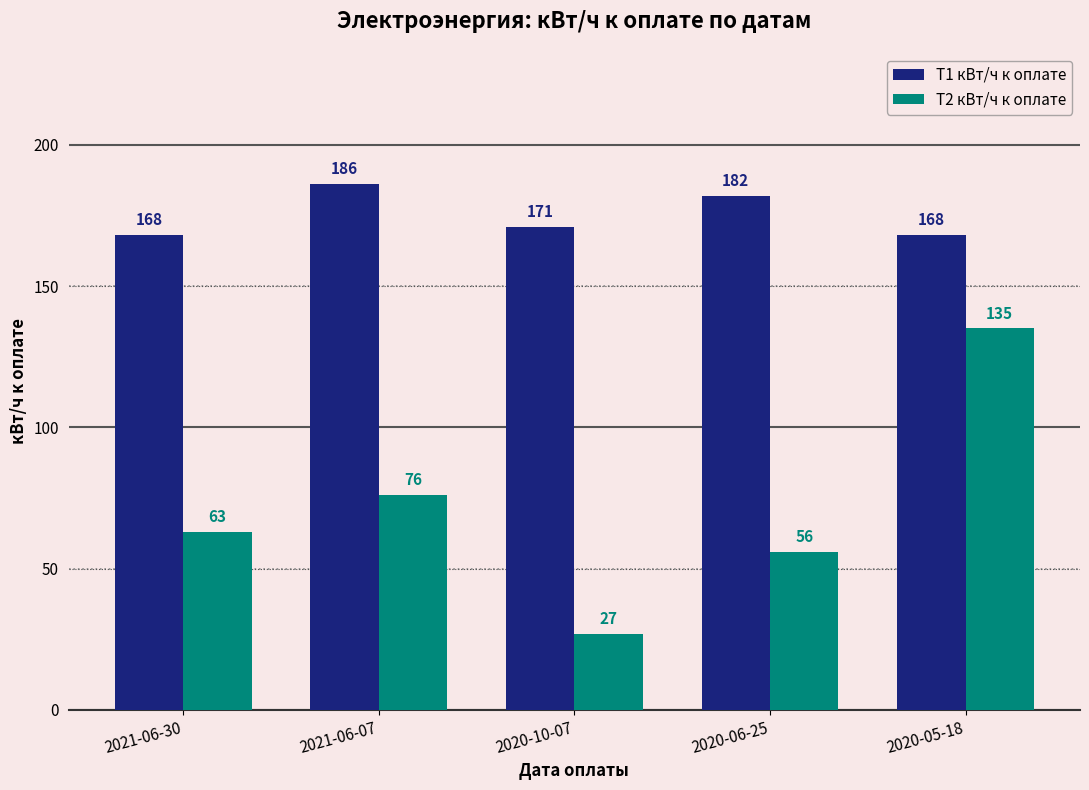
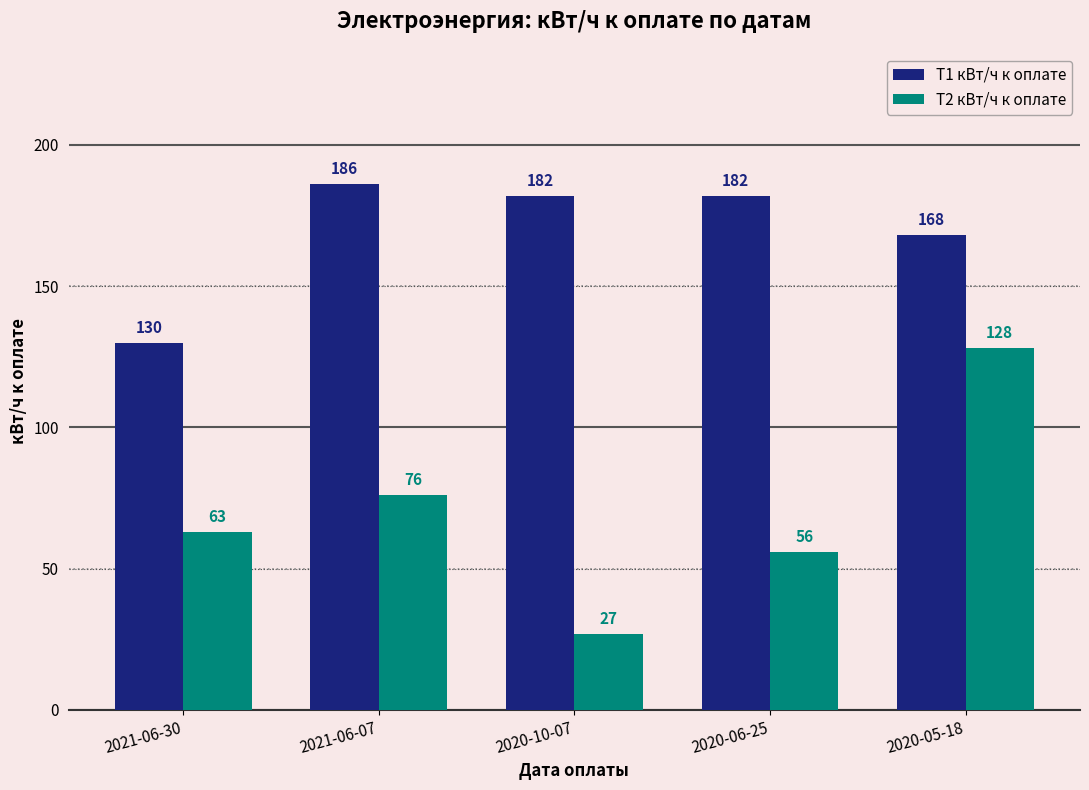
T1 кВт/ч к оплате, 2021-06-30: 168 -> 130
T1 кВт/ч к оплате, 2020-10-07: 171 -> 182
T2 кВт/ч к оплате, 2020-05-18: 135 -> 128
